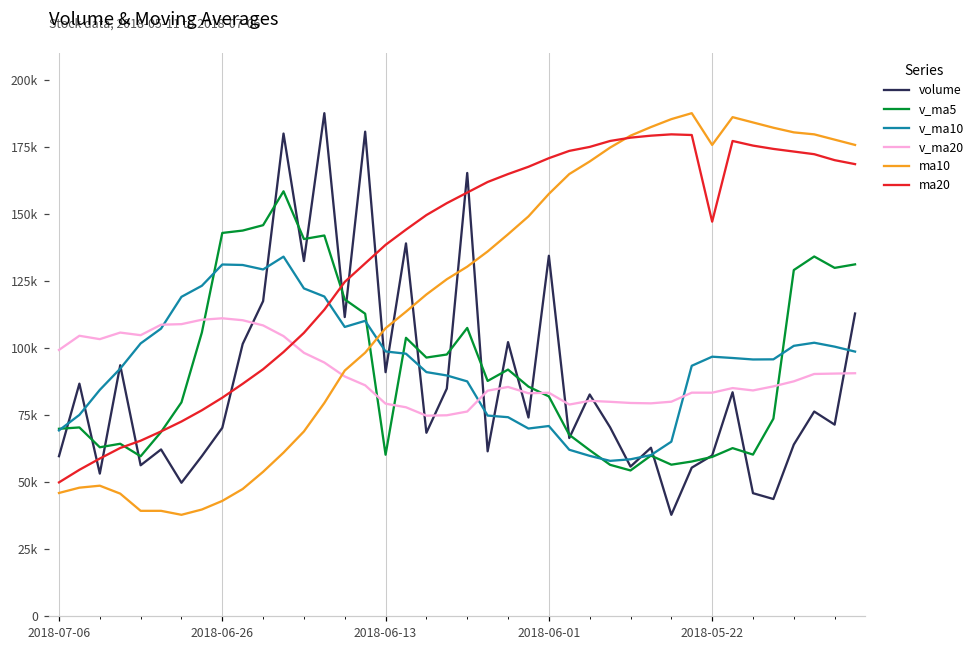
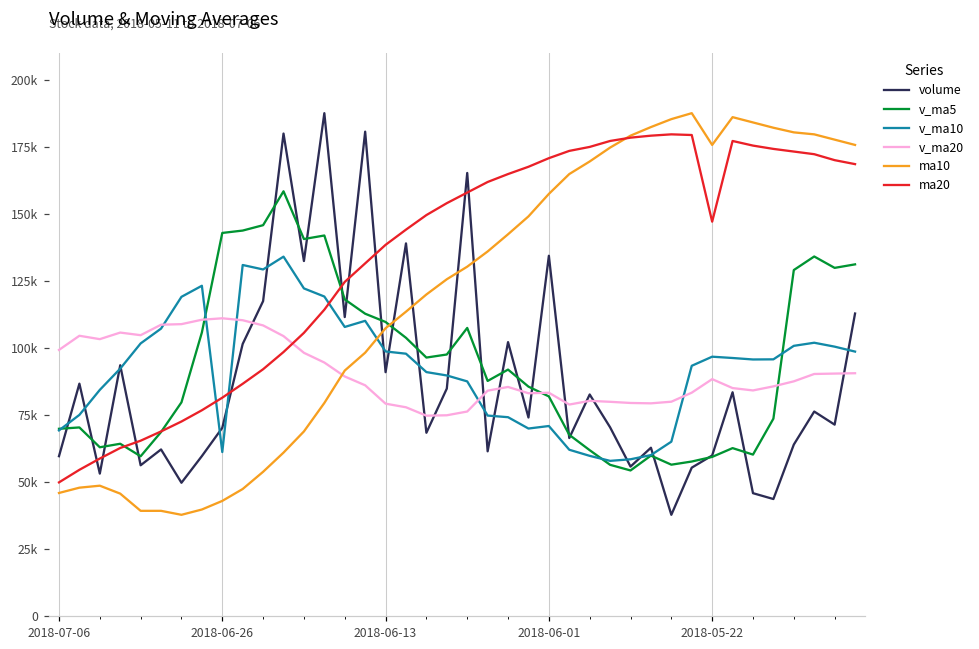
v_ma10, 2018-06-26: 131000 -> 61000
v_ma5, 2018-06-13: 60000 -> 110000
v_ma20, 2018-05-22: 83000 -> 89000
